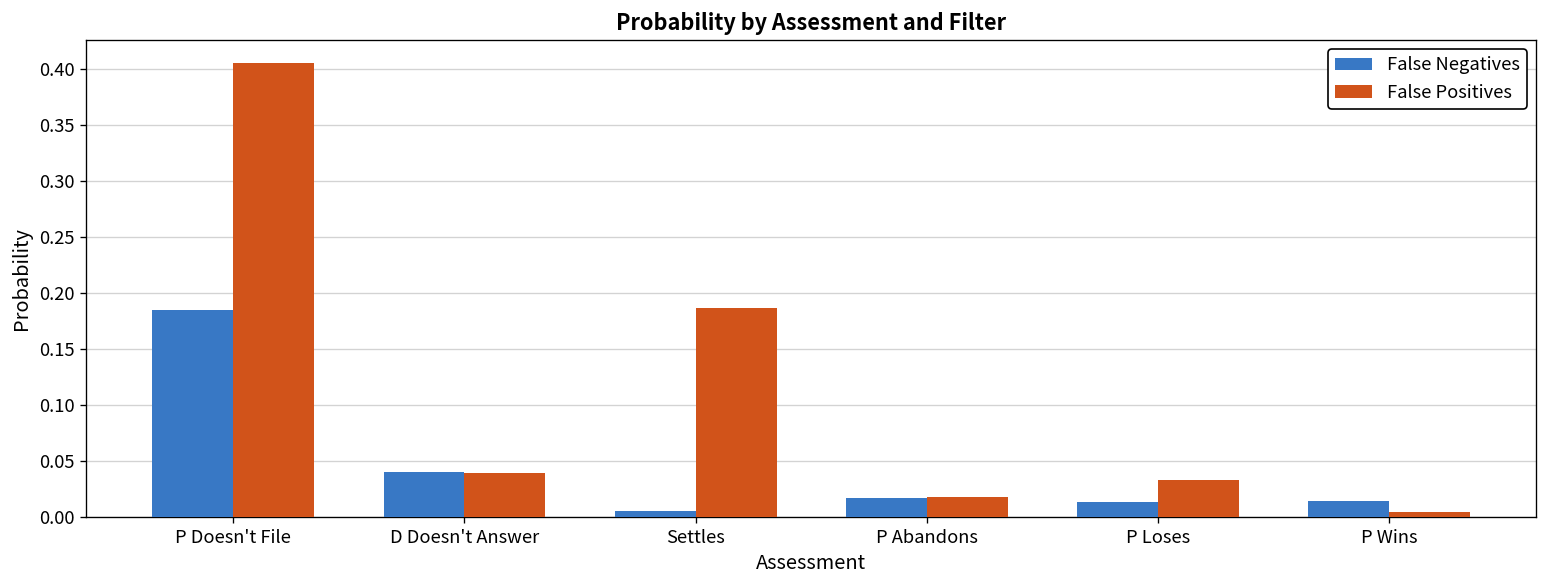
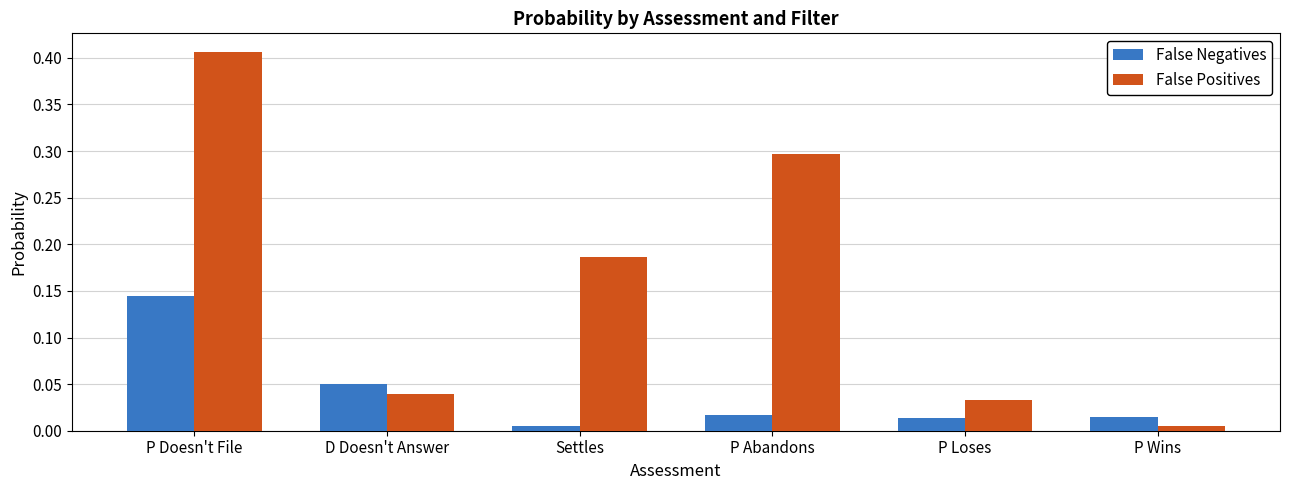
False Negatives, P Doesn't File: 0.18 -> 0.14
False Negatives, D Doesn't Answer: 0.04 -> 0.05
False Positives, P Abandons: 0.02 -> 0.30
